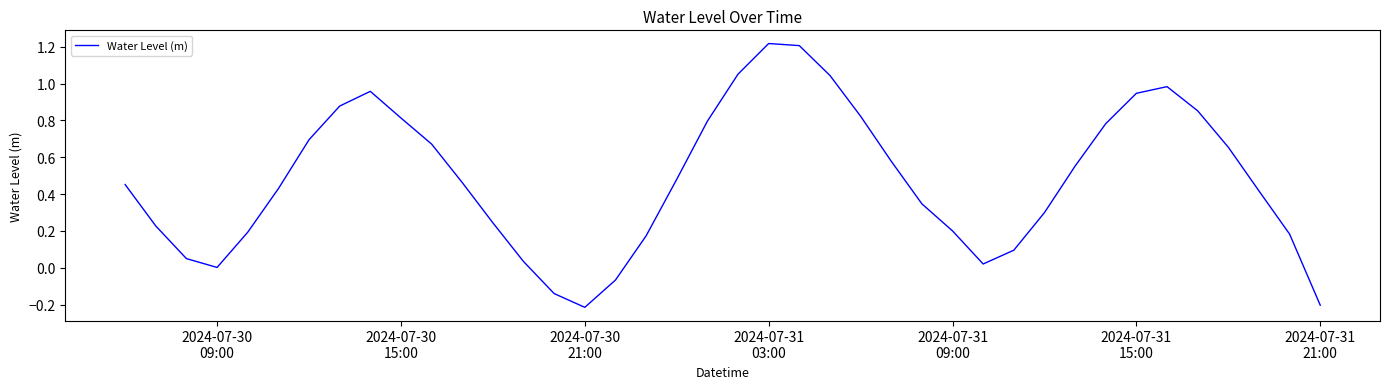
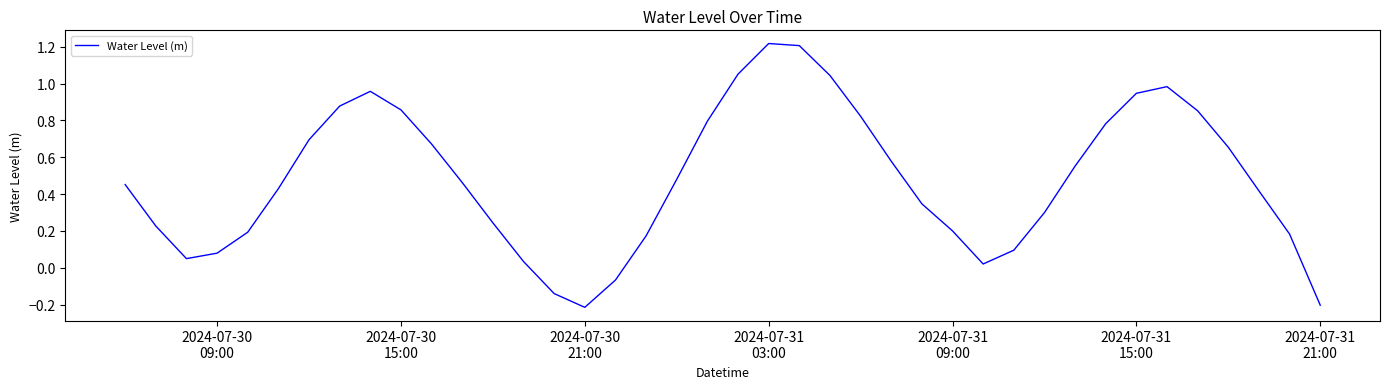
2024-07-30 09:00: 0.00 -> 0.08
2024-07-30 15:00: 0.81 -> 0.86
